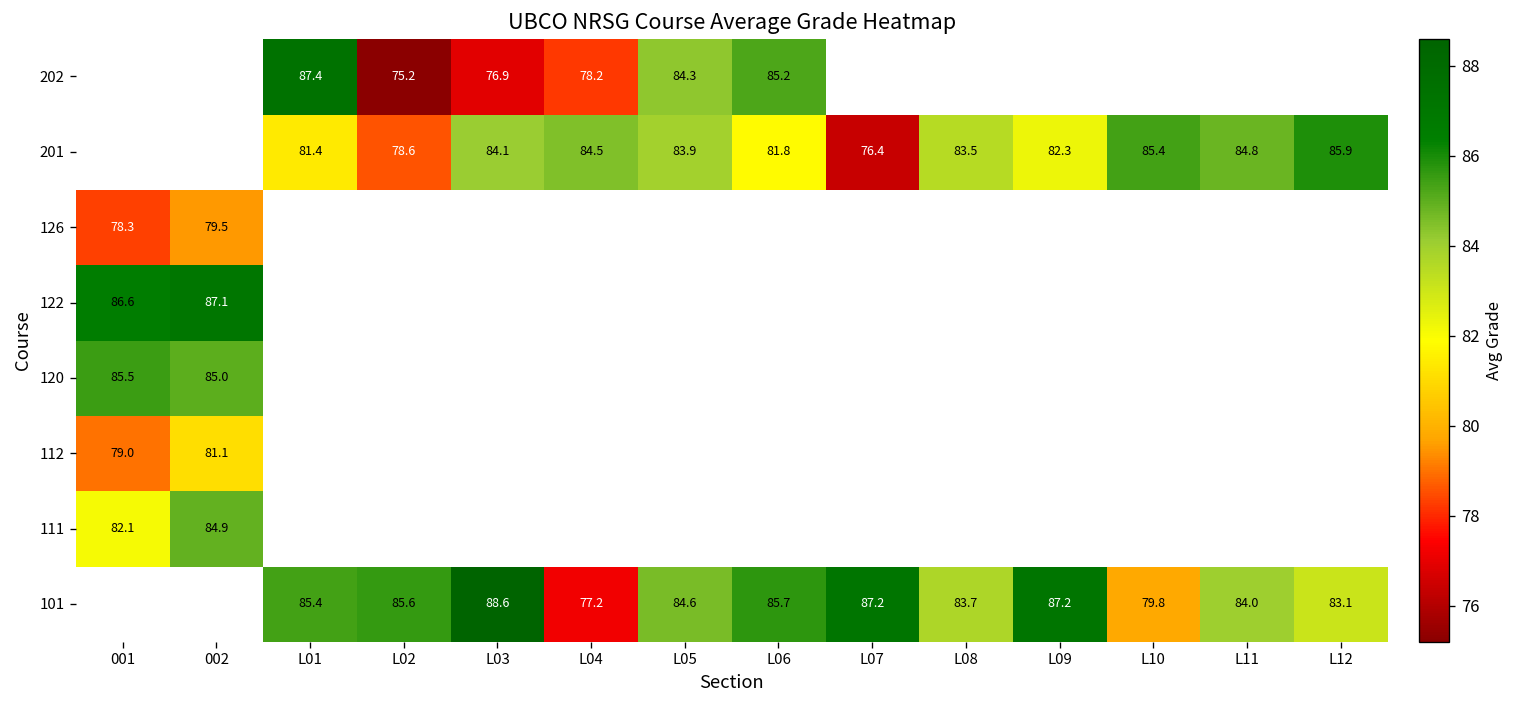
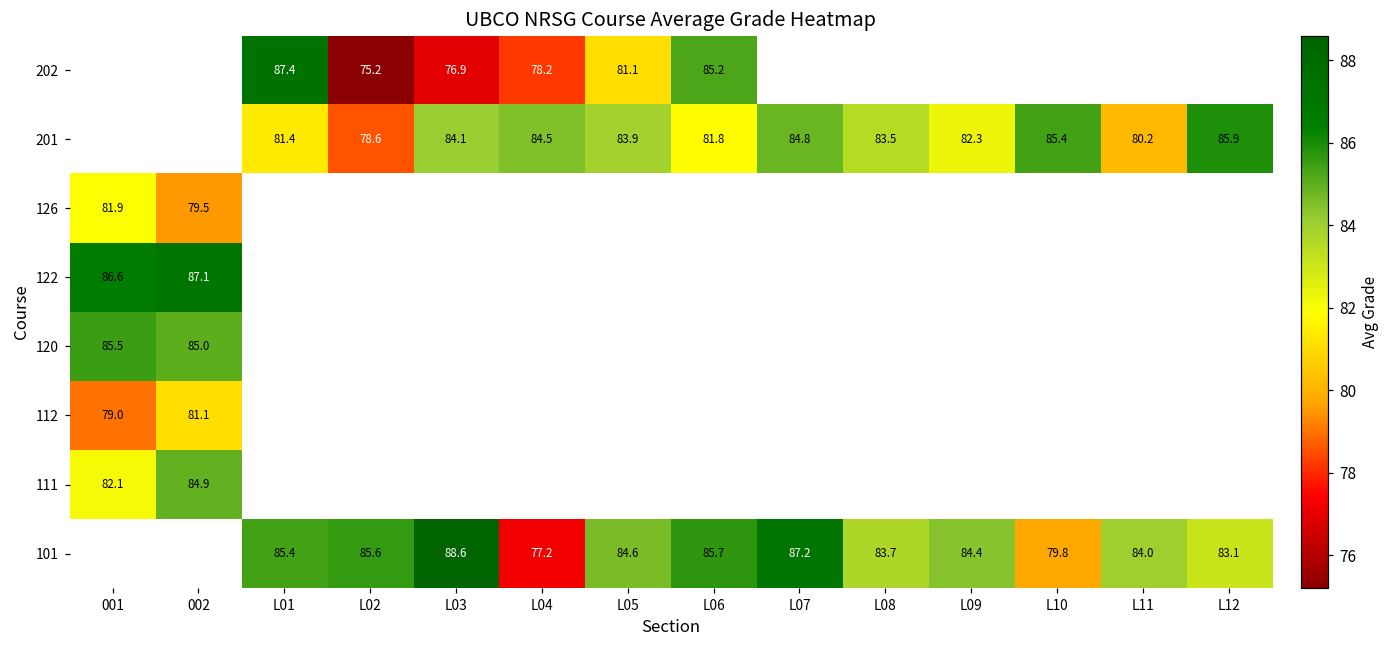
202, L05: 84.3 -> 81.1
201, L07: 76.4 -> 84.8
201, L11: 84.8 -> 80.2
126, 001: 78.3 -> 81.9
101, L09: 87.2 -> 84.4
